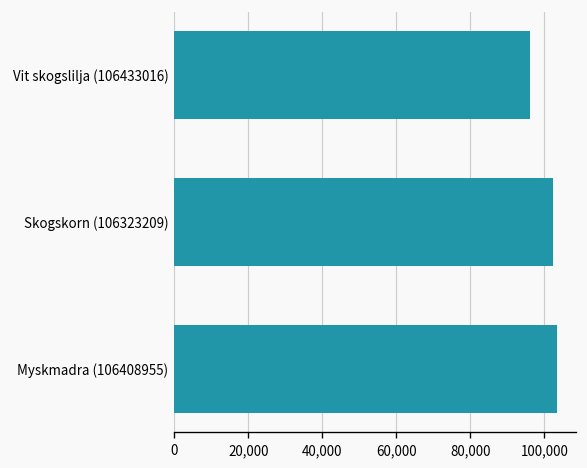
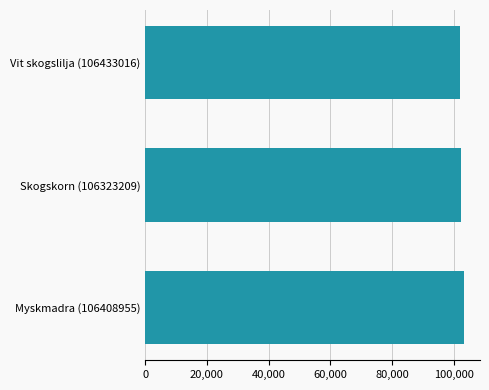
Vit skogslilja (106433016): 96,000 -> 102,000
